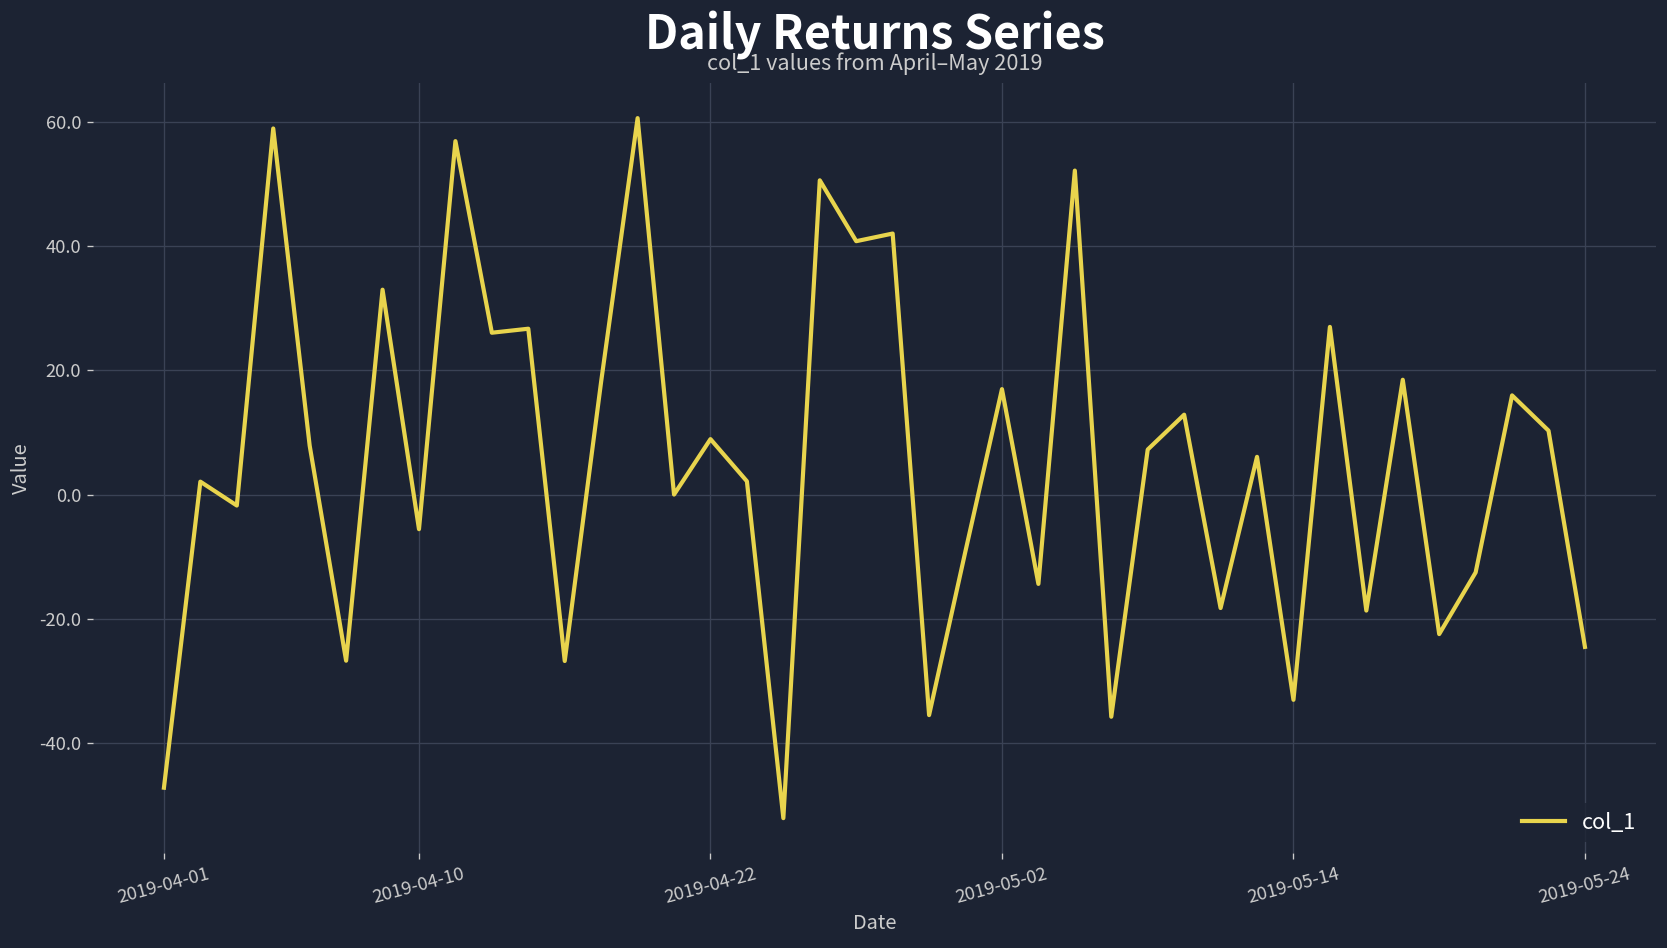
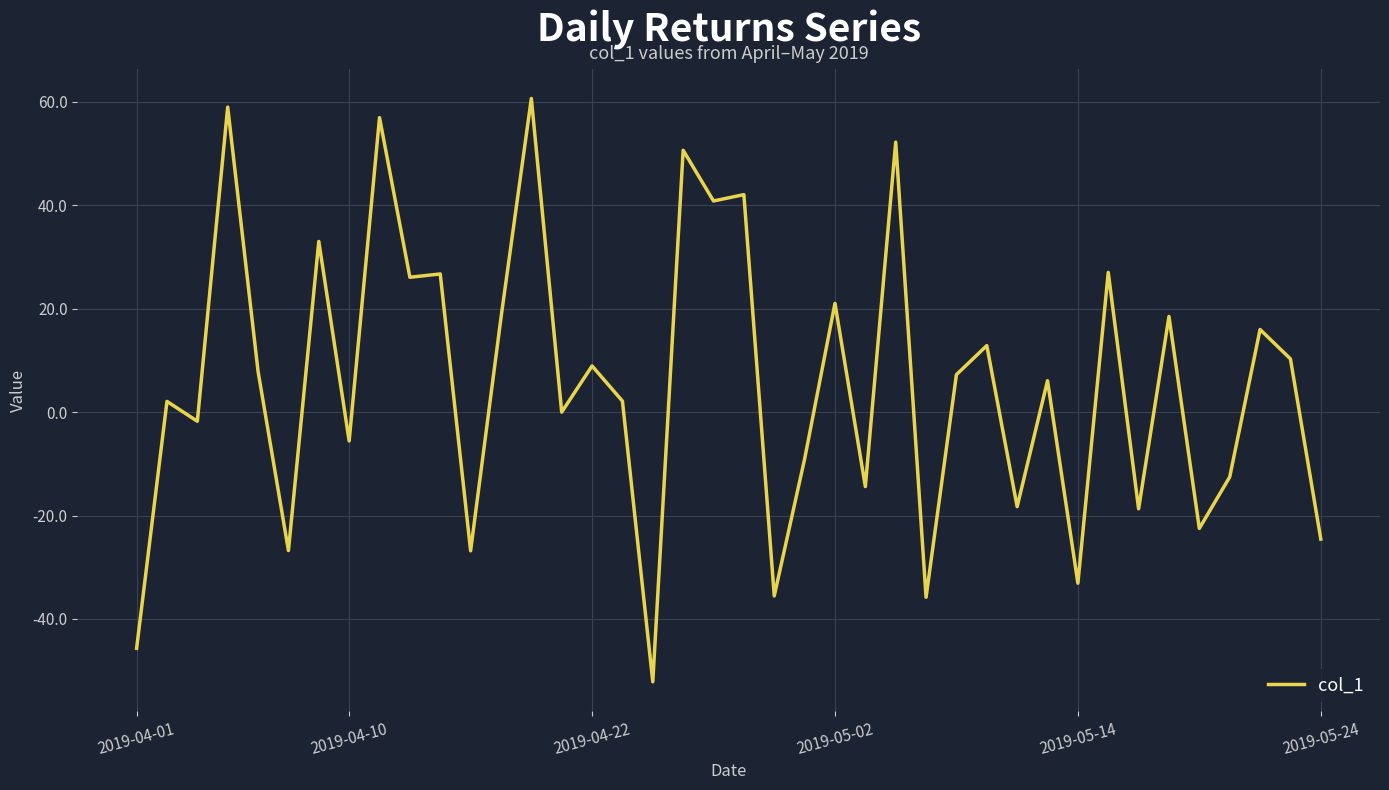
2019-04-01: -47 -> -46
2019-05-02: 17 -> 21
